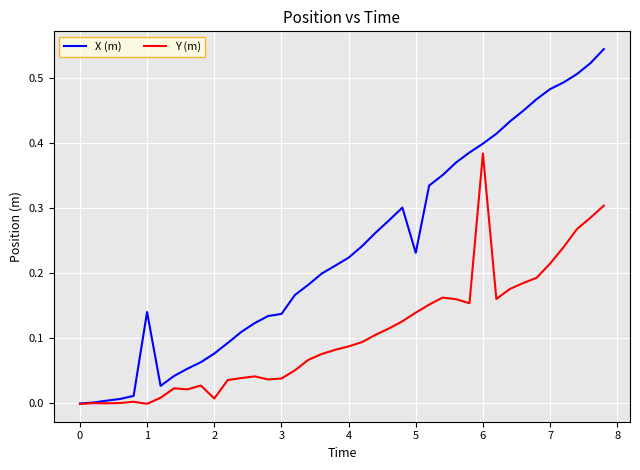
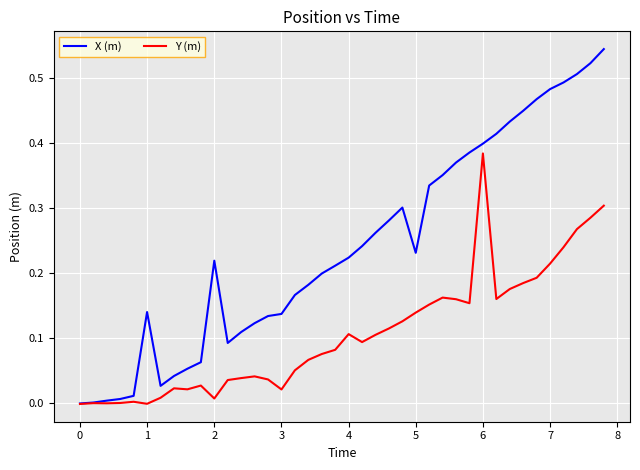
X (m), 2: 0.08 -> 0.22
Y (m), 3: 0.04 -> 0.02
Y (m), 4: 0.09 -> 0.11
